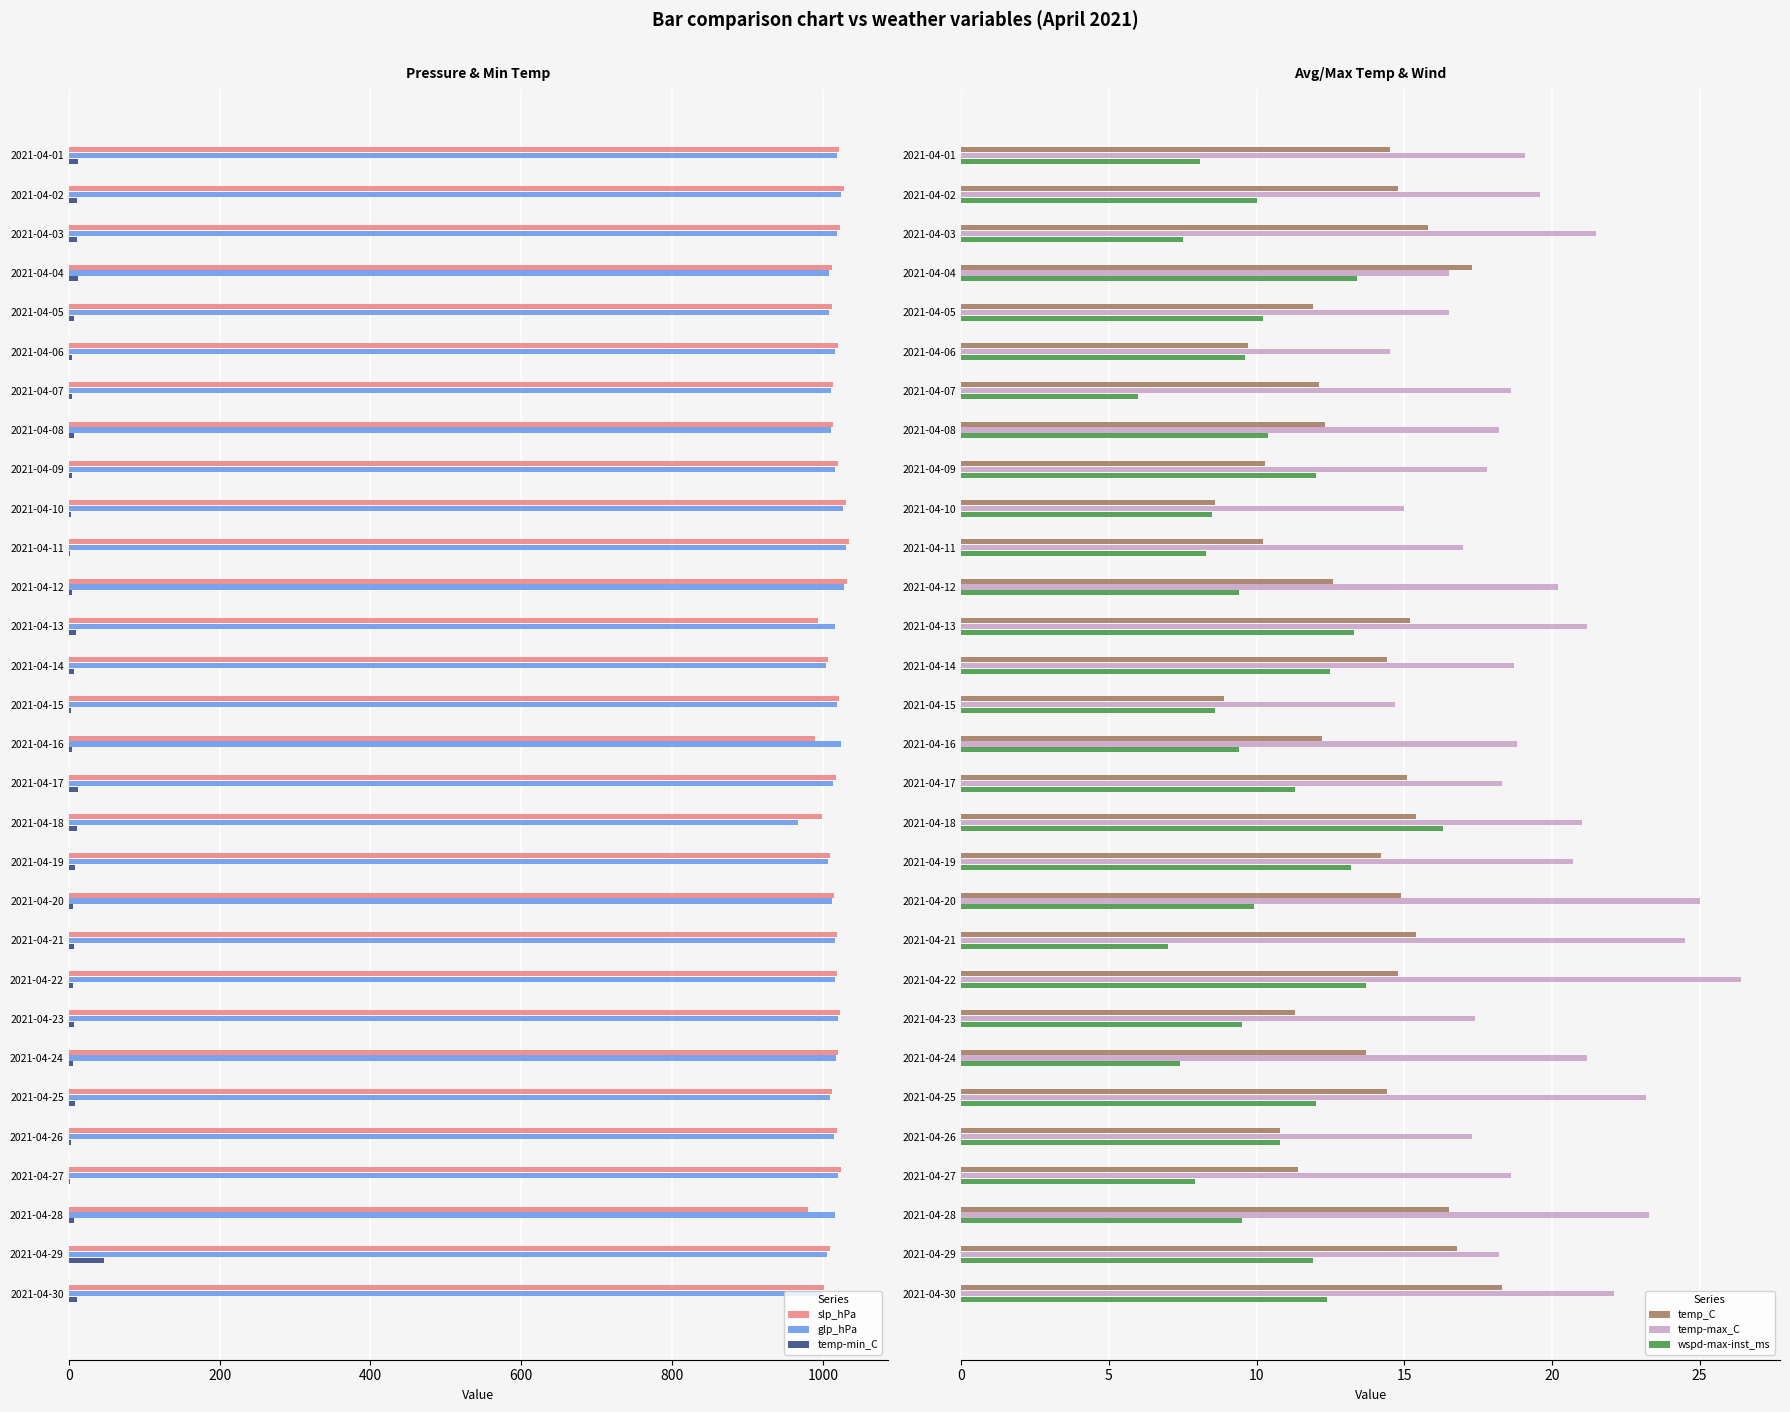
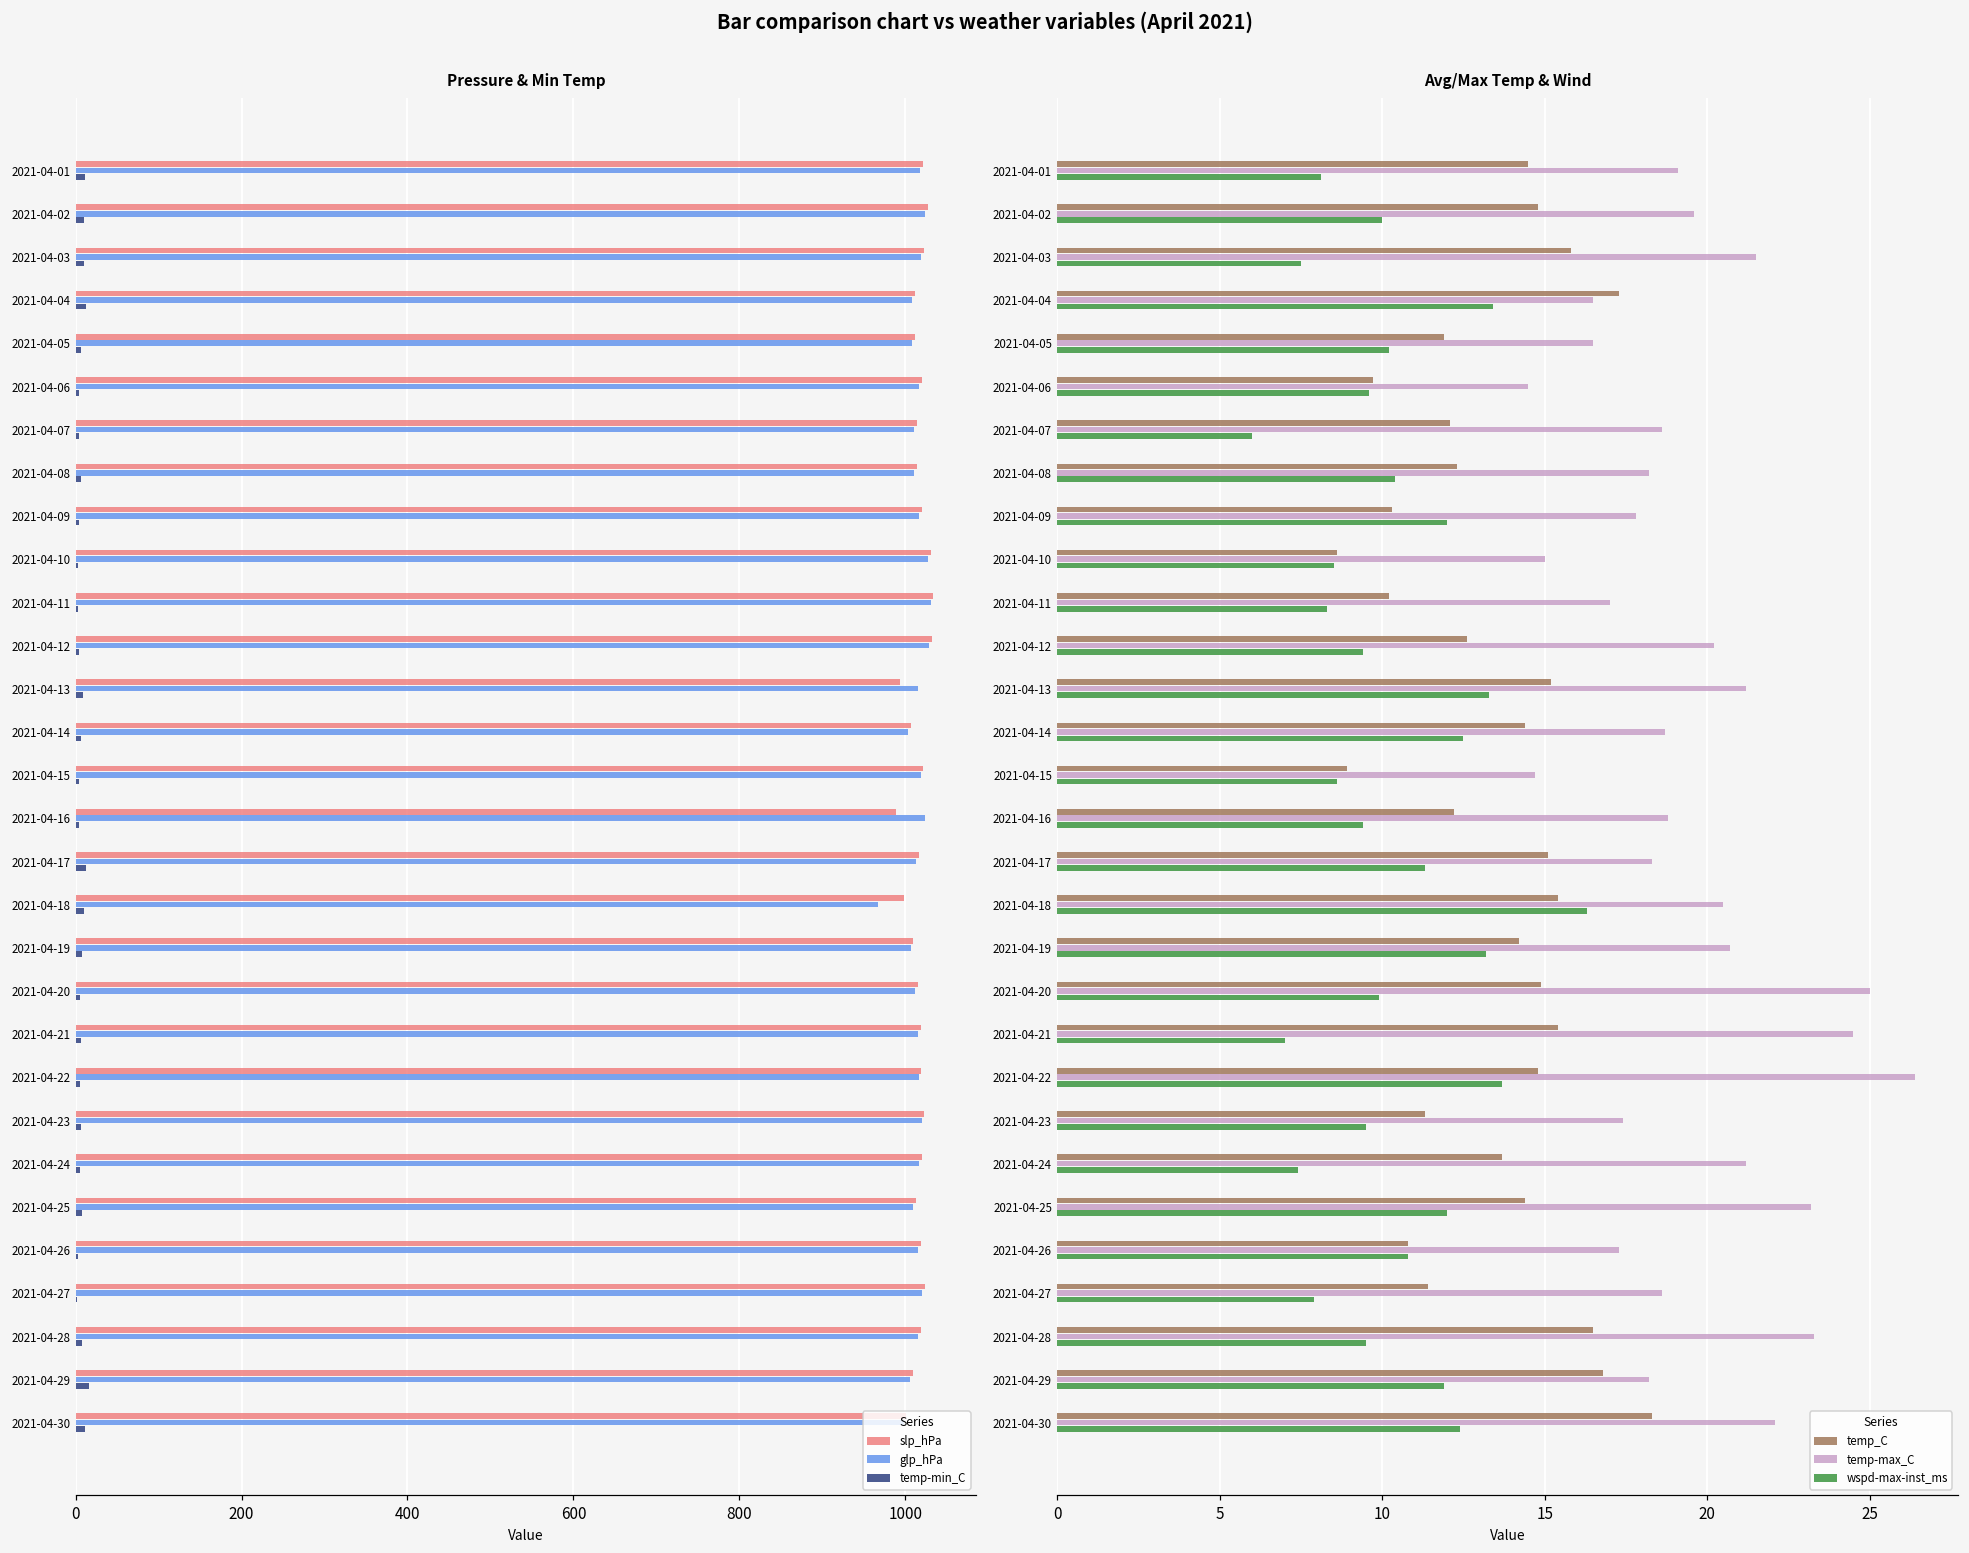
Pressure & Min Temp, slp_hPa, 2021-04-28: 980 -> 1020
Pressure & Min Temp, temp-min_C, 2021-04-29: 50 -> 20
Avg/Max Temp & Wind, temp-max_C, 2021-04-18: 21.0 -> 20.5
